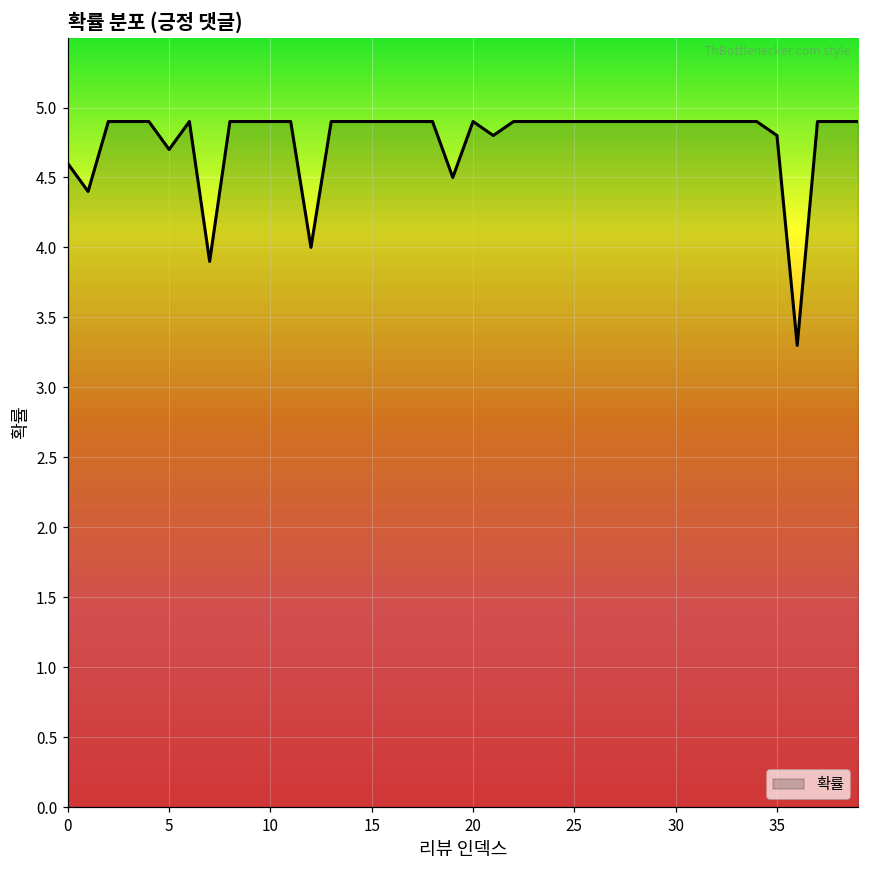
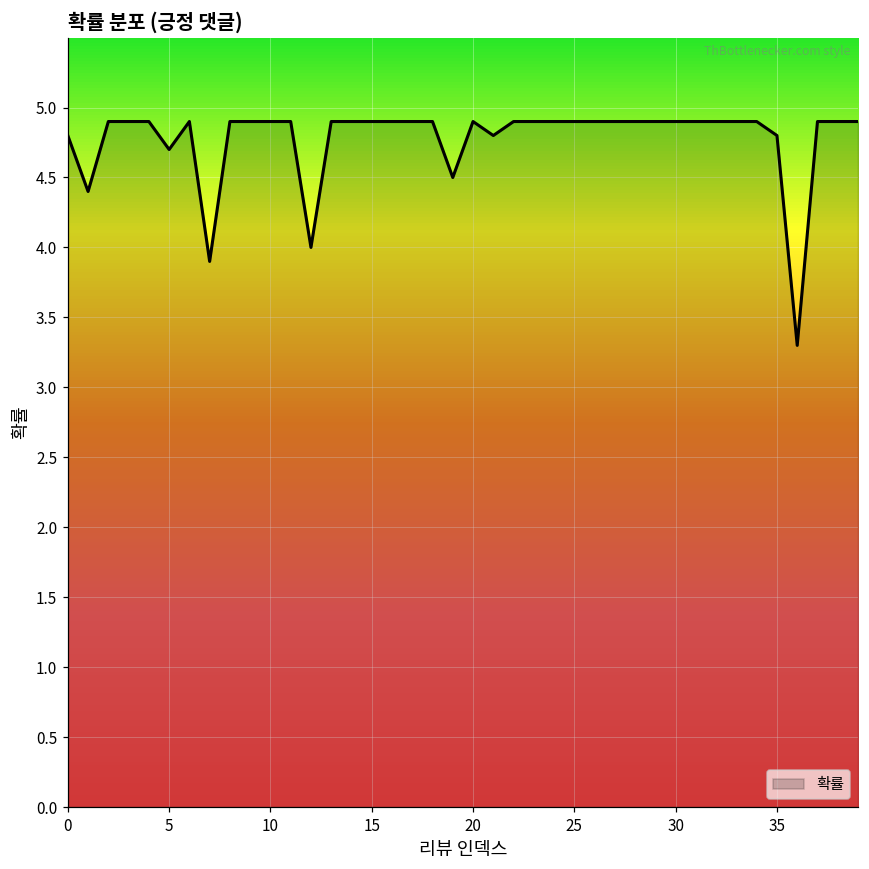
0: 4.6 -> 4.8
